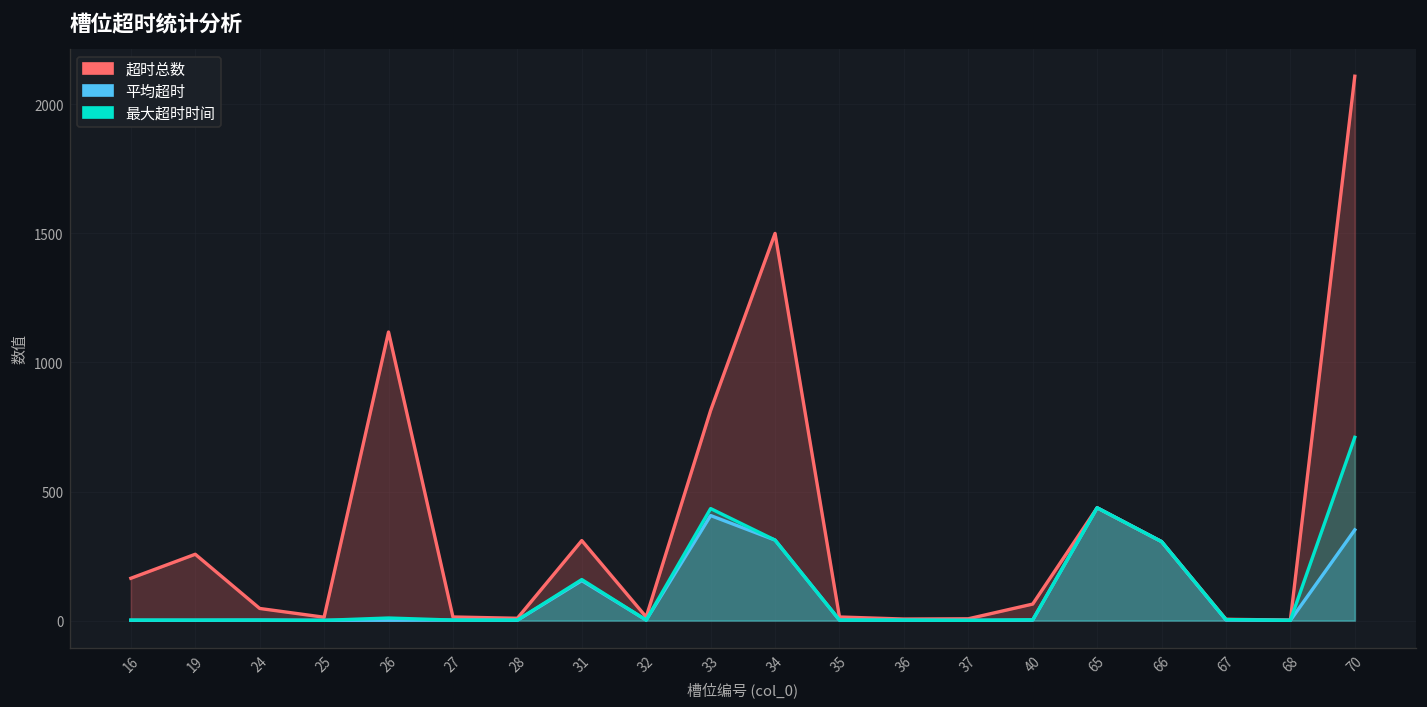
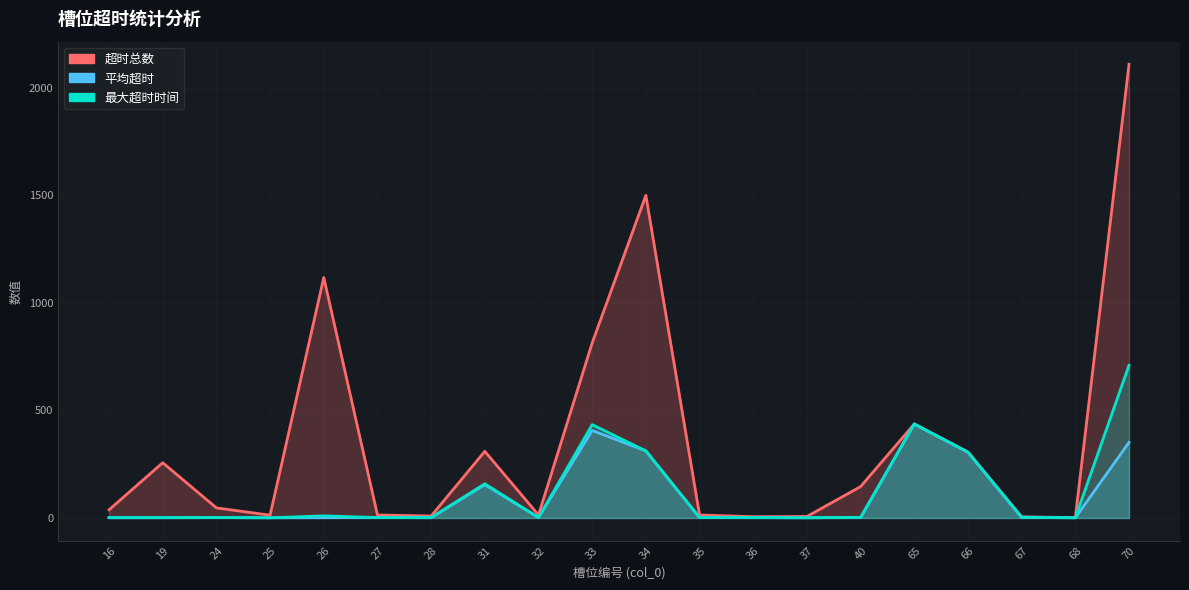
超时总数, 16: 160 -> 40
超时总数, 40: 60 -> 150
